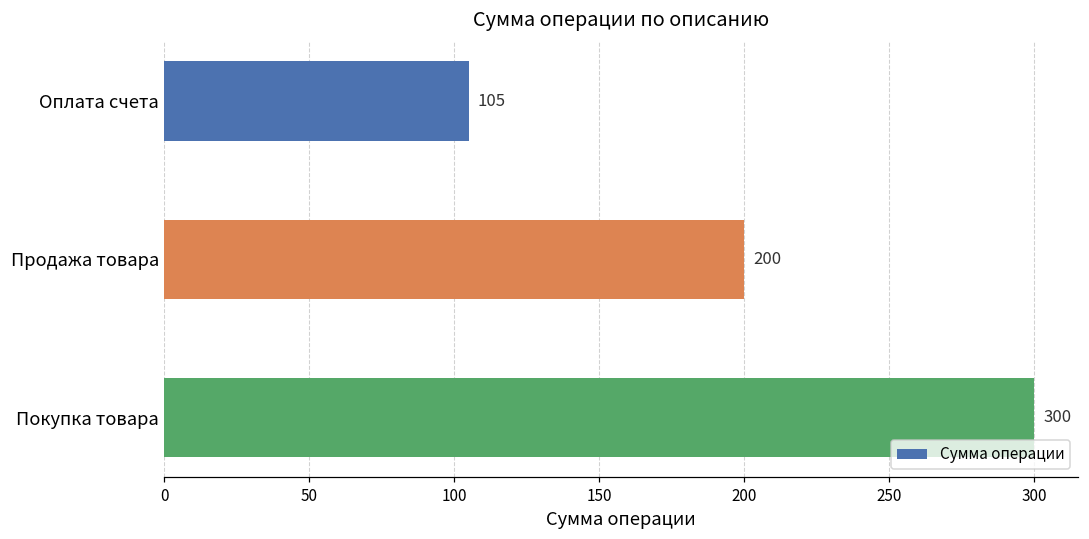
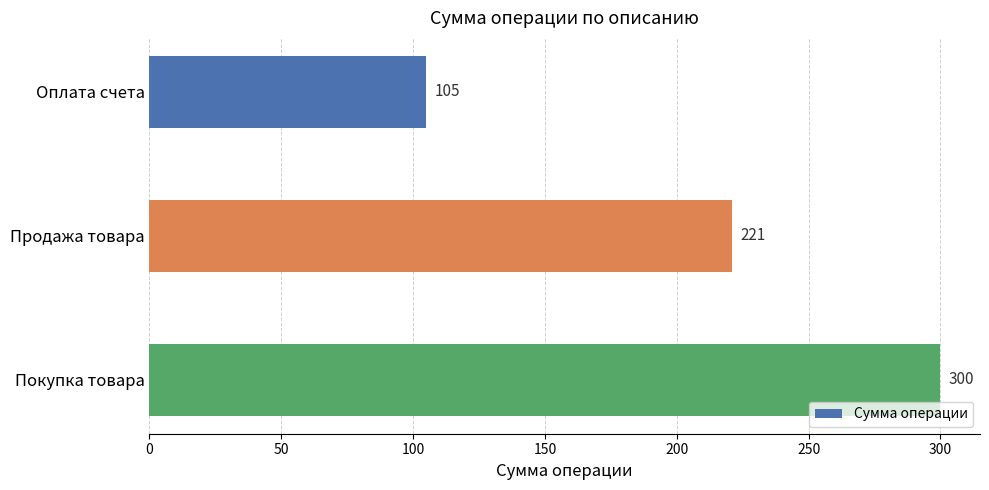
Продажа товара: 200 -> 221
